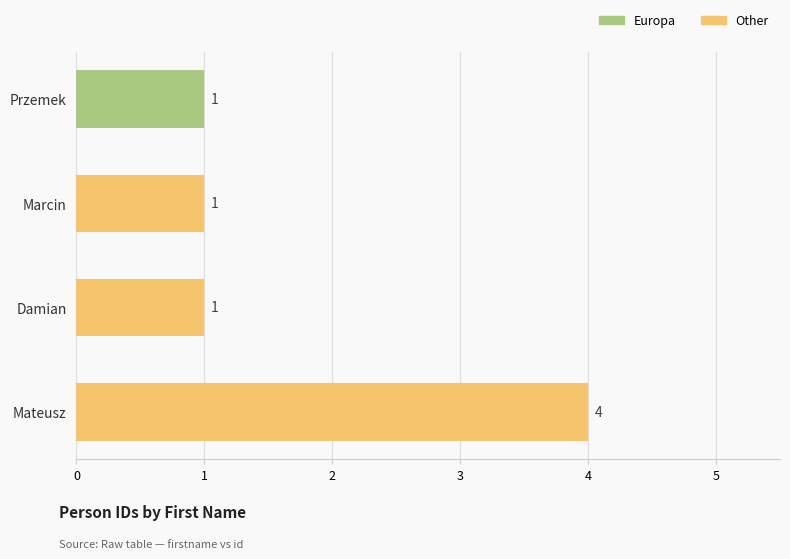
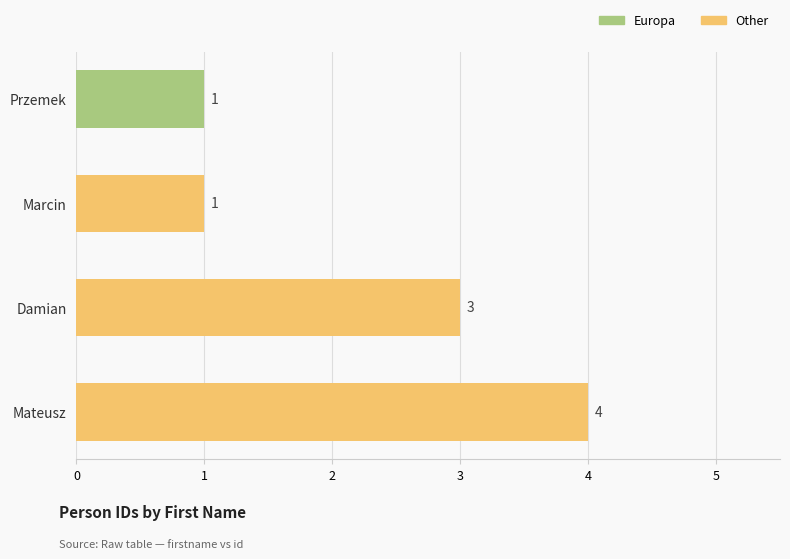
Damian: 1 -> 3
